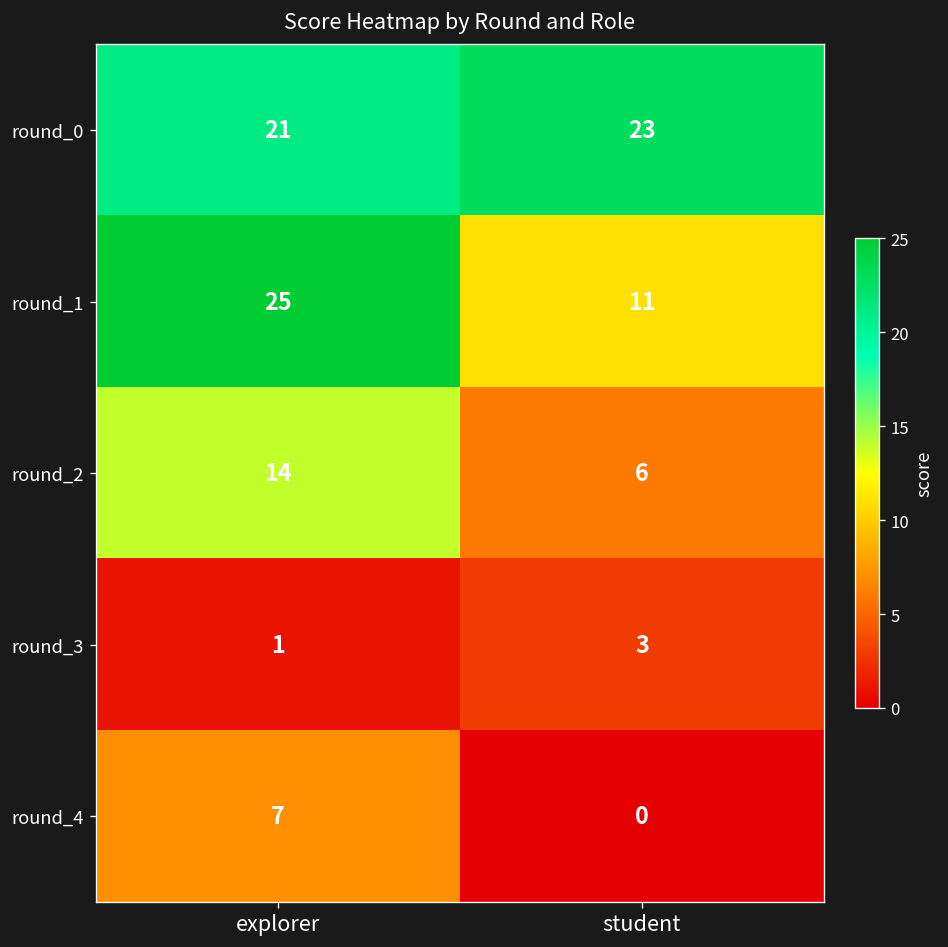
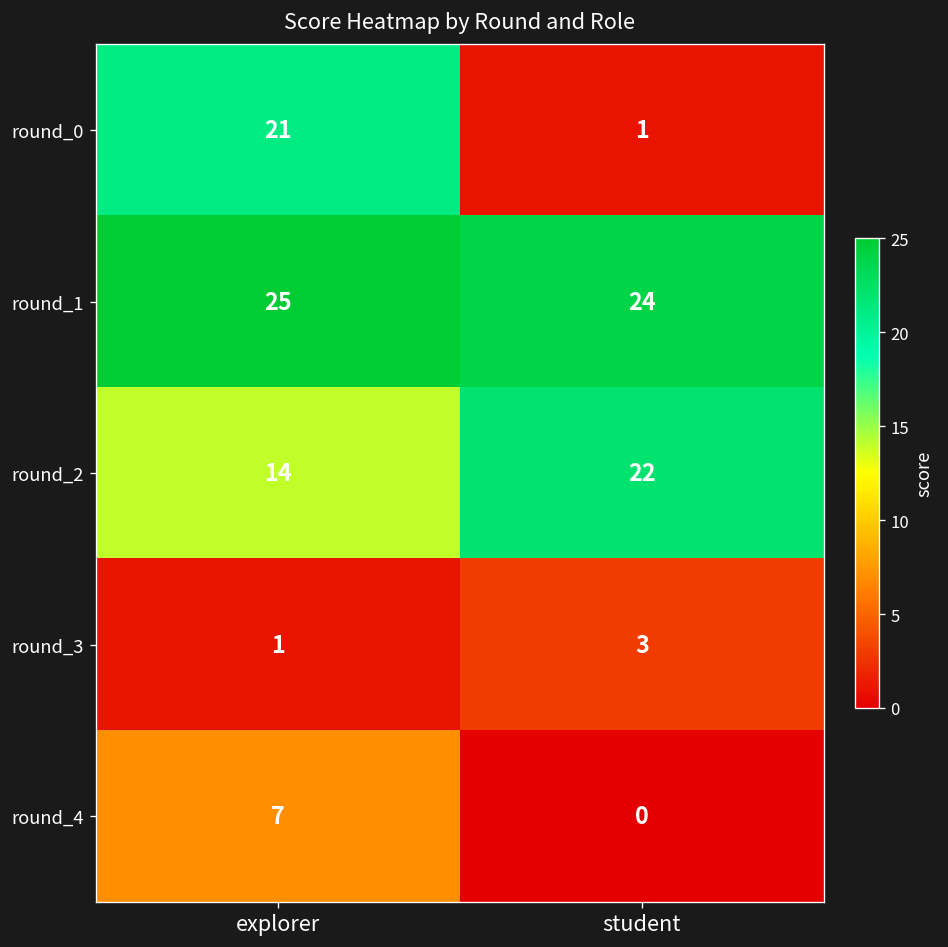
round_0, student: 23 -> 1
round_1, student: 11 -> 24
round_2, student: 6 -> 22
